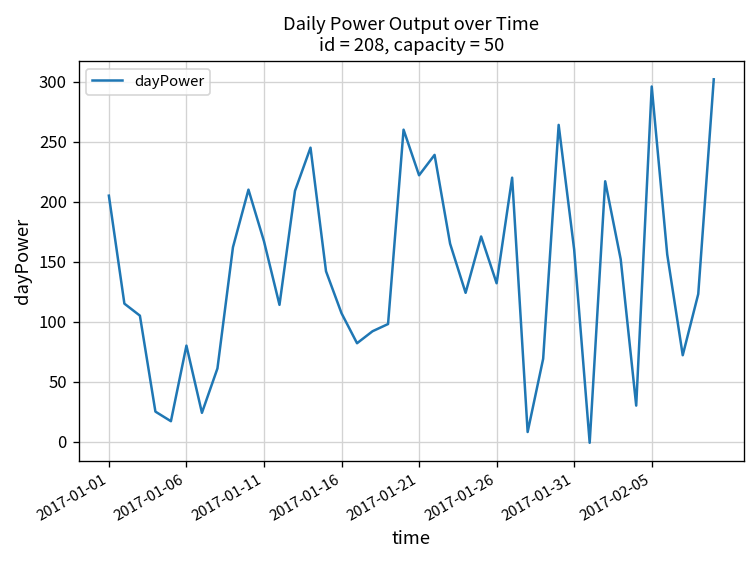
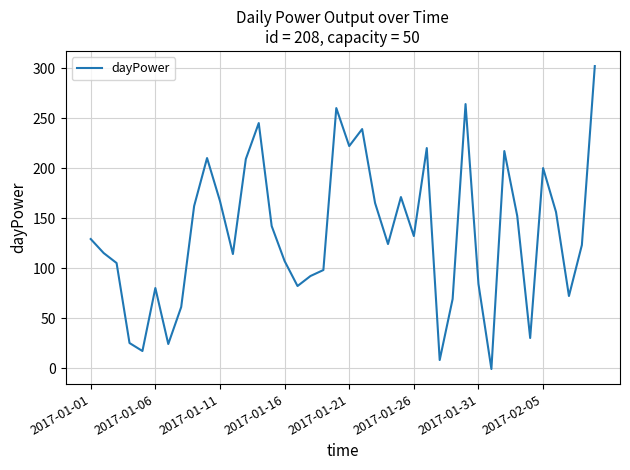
2017-01-01: 205 -> 129
2017-01-31: 160 -> 84
2017-02-05: 296 -> 200
